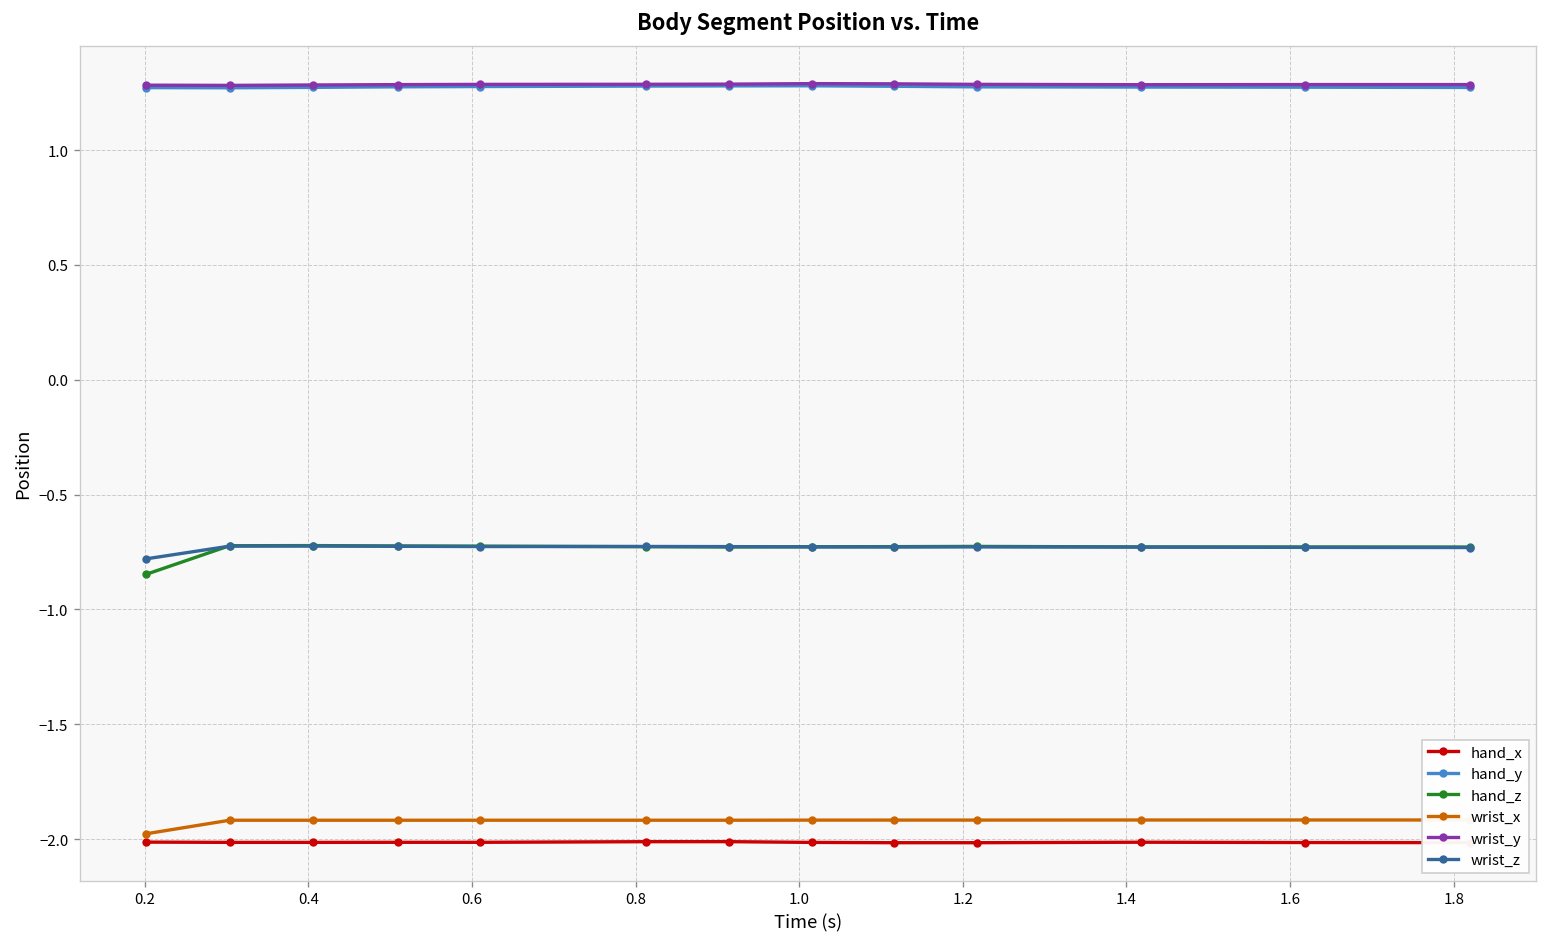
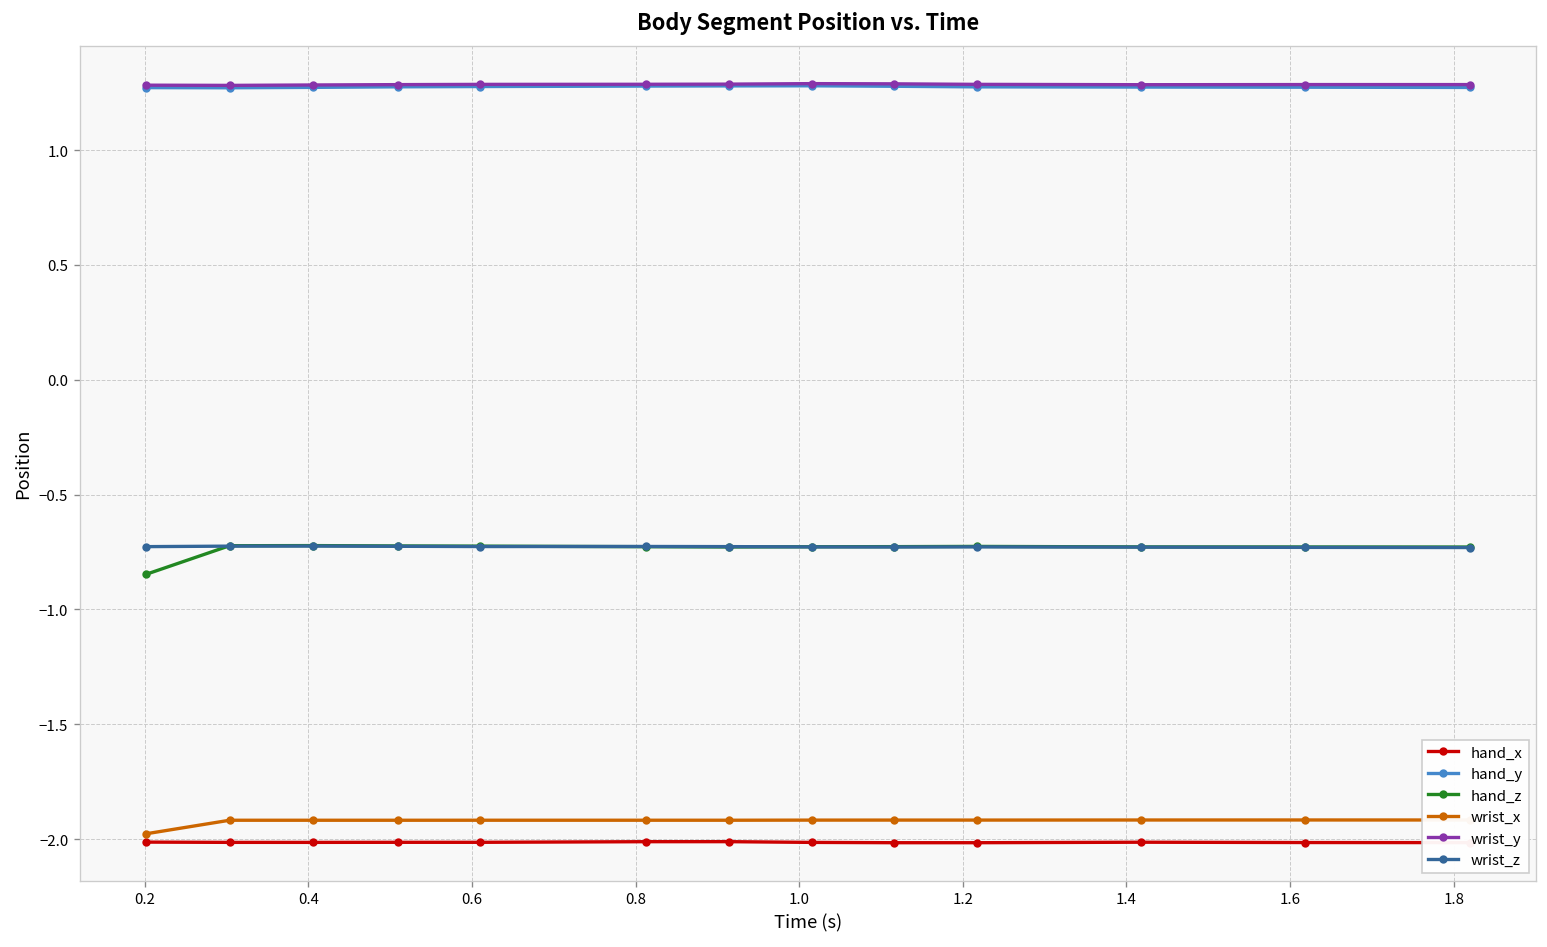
wrist_z, 0.2: -0.78 -> -0.73
